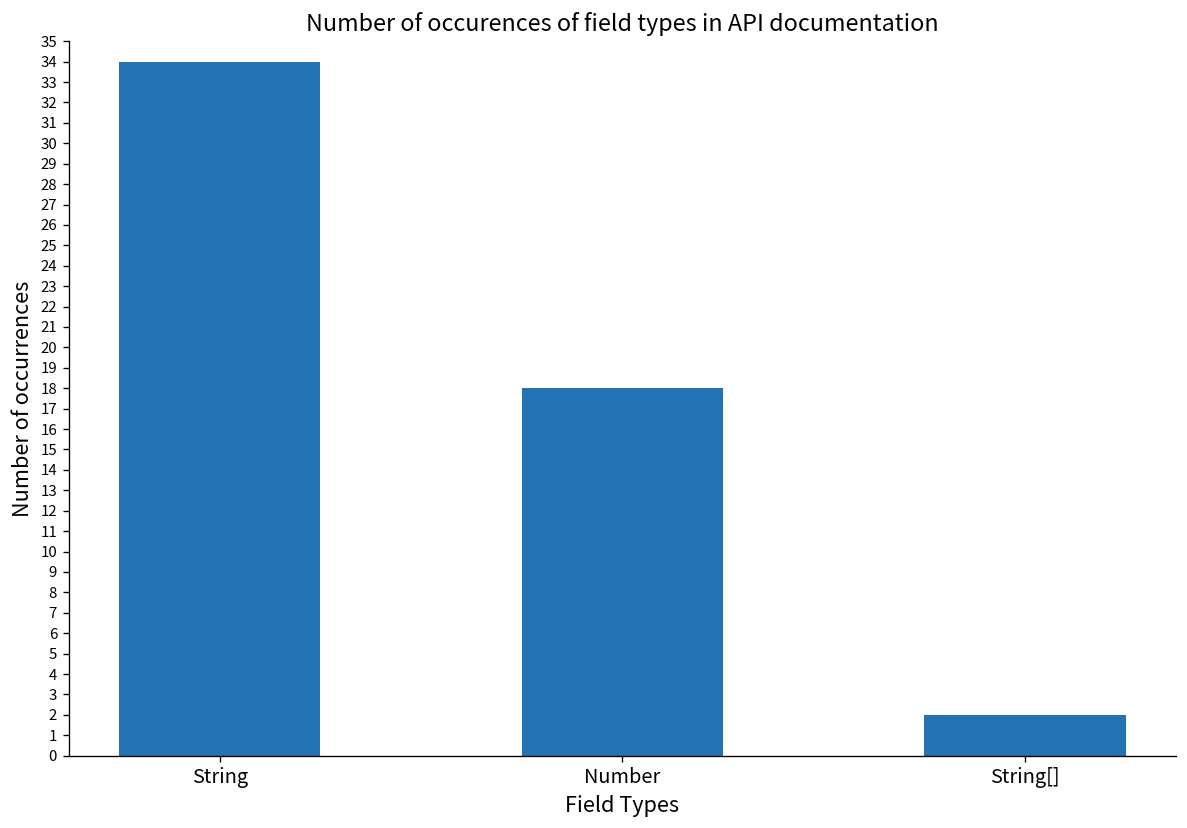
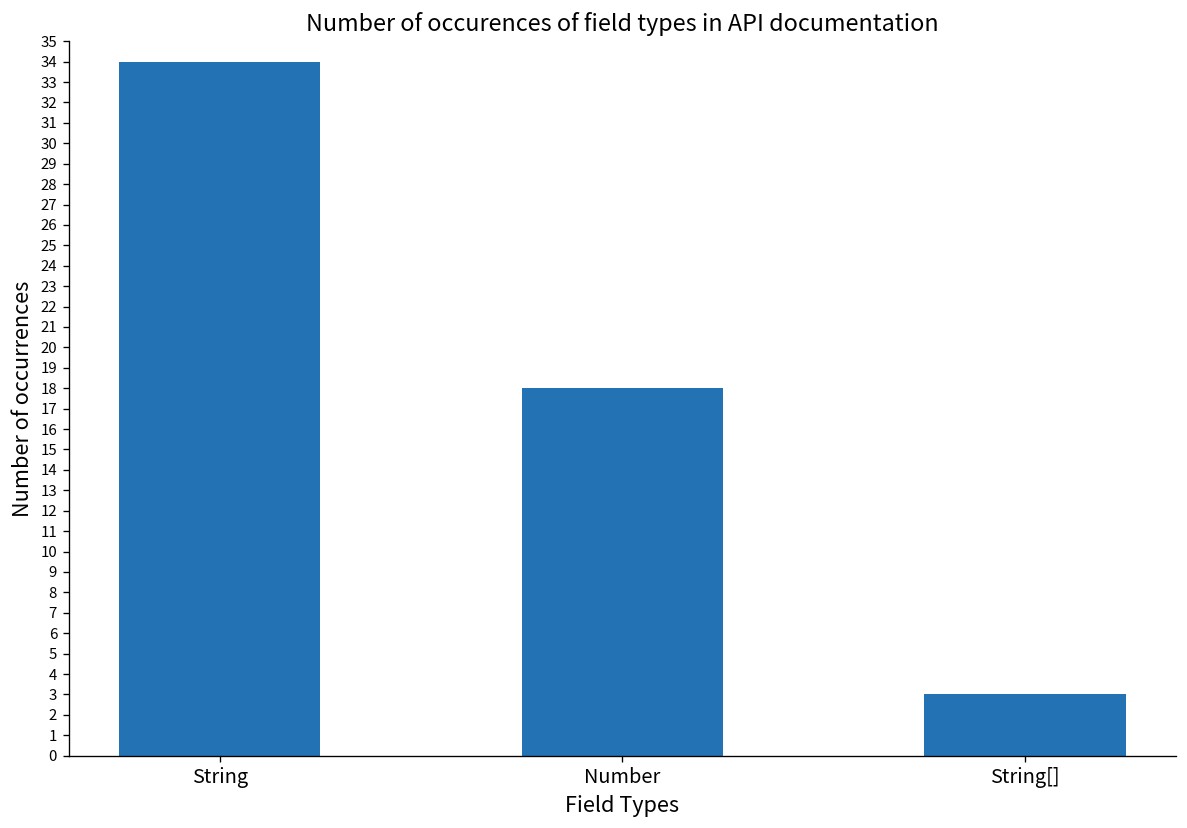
String[]: 2 -> 3
